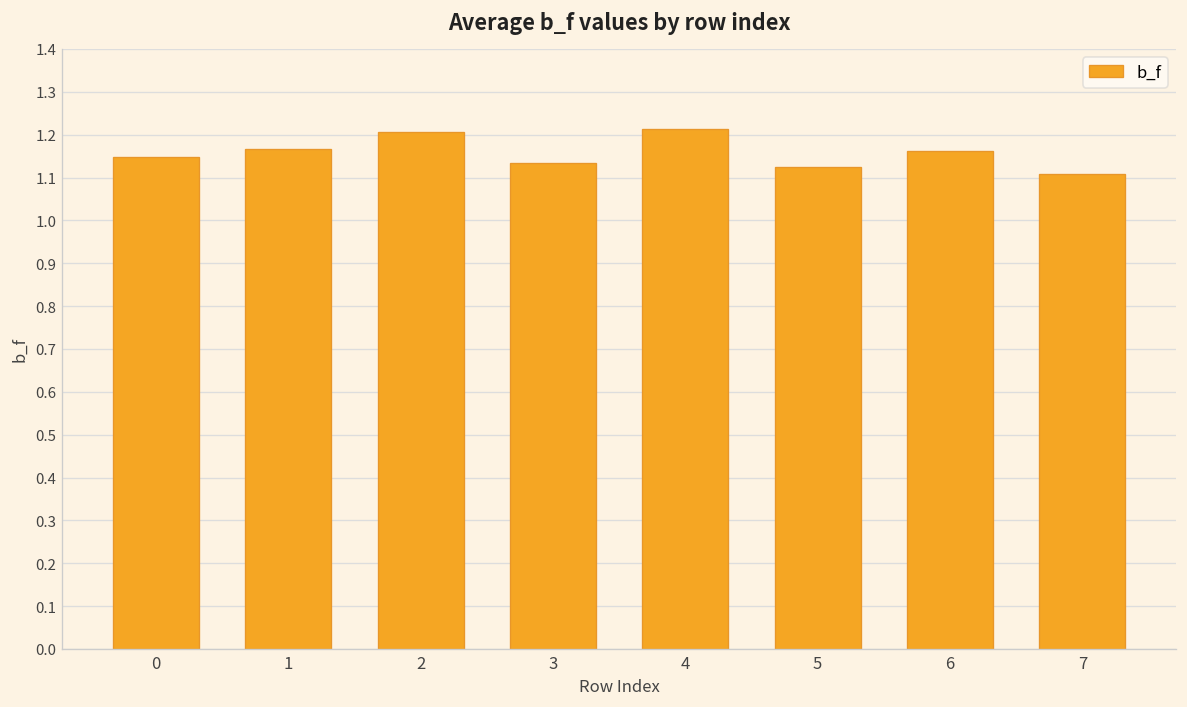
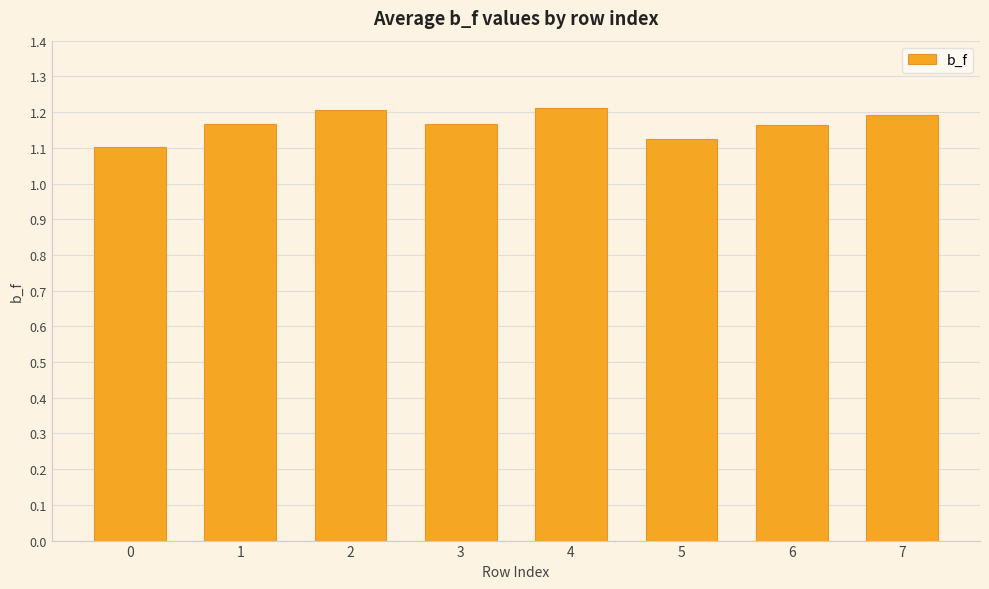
0: 1.15 -> 1.10
3: 1.14 -> 1.17
7: 1.11 -> 1.19
